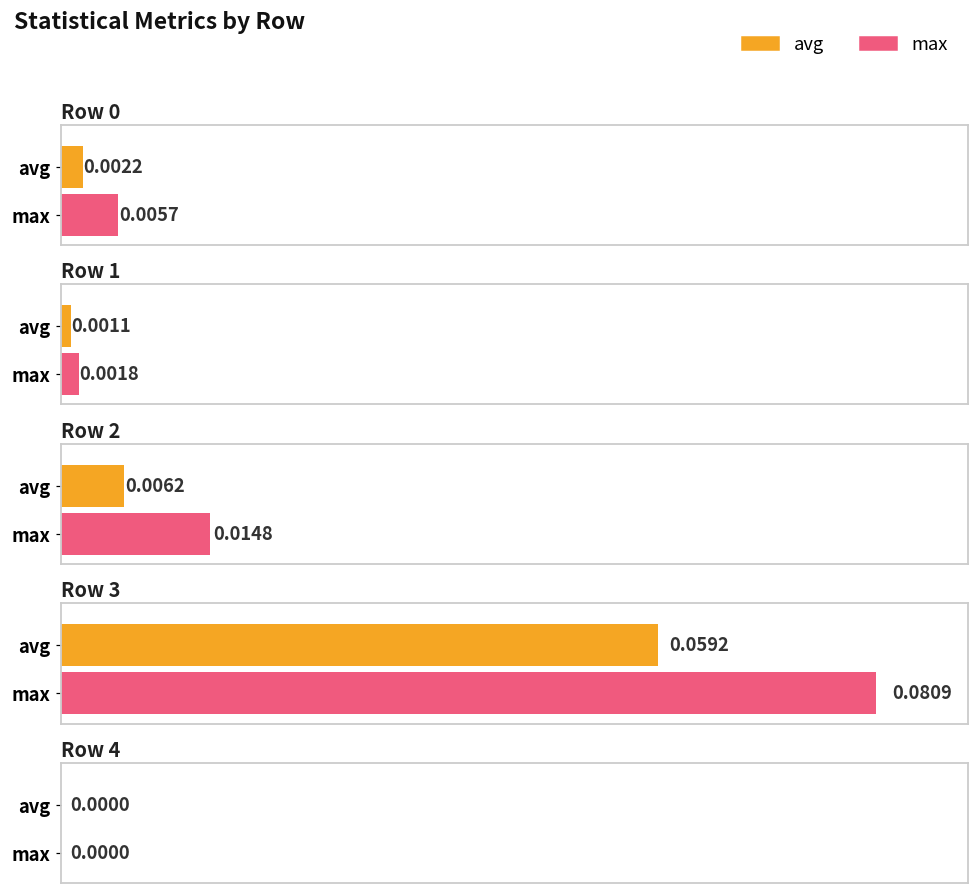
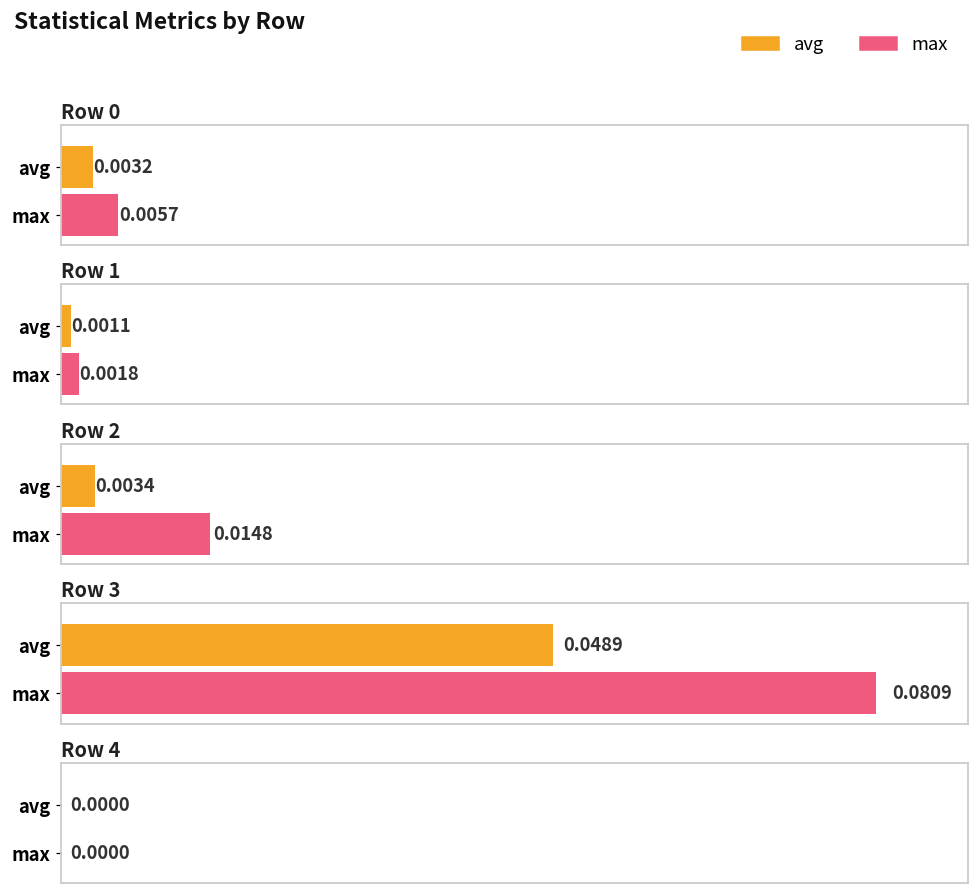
Row 0, avg: 0.0022 -> 0.0032
Row 2, avg: 0.0062 -> 0.0034
Row 3, avg: 0.0592 -> 0.0489
